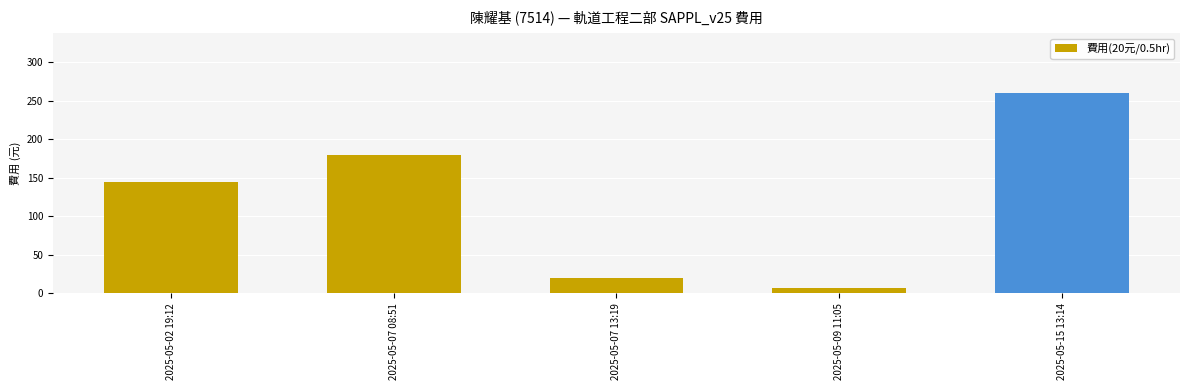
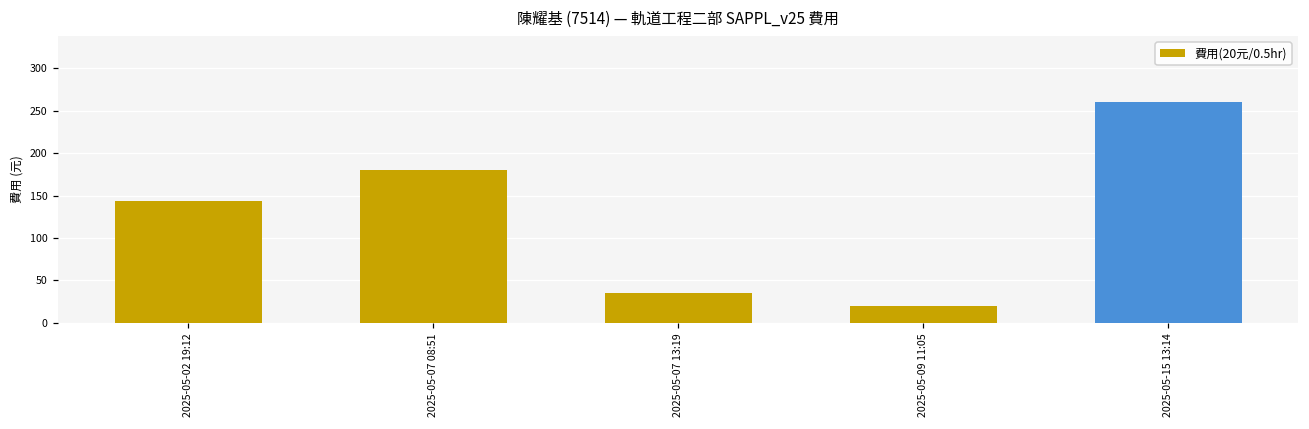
2025-05-07 13:19: 20 -> 40
2025-05-09 11:05: 10 -> 20
